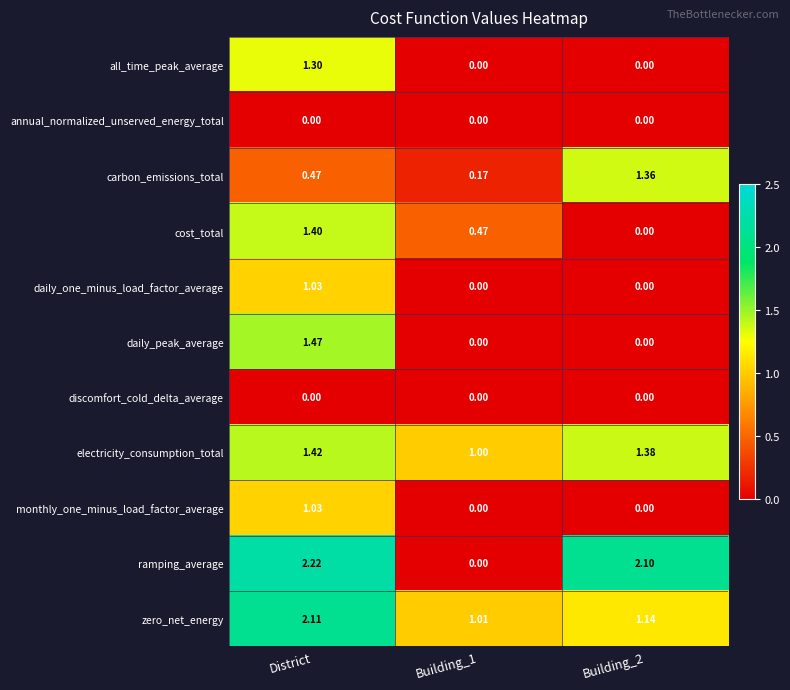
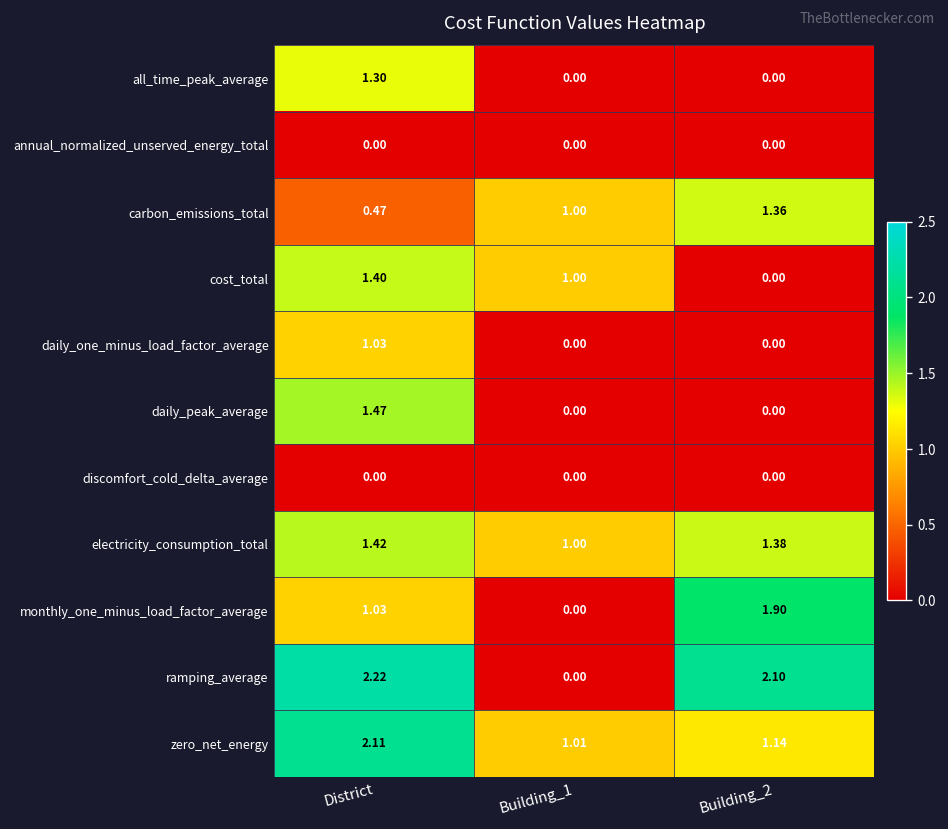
carbon_emissions_total, Building_1: 0.17 -> 1.00
cost_total, Building_1: 0.47 -> 1.00
monthly_one_minus_load_factor_average, Building_2: 0.00 -> 1.90
